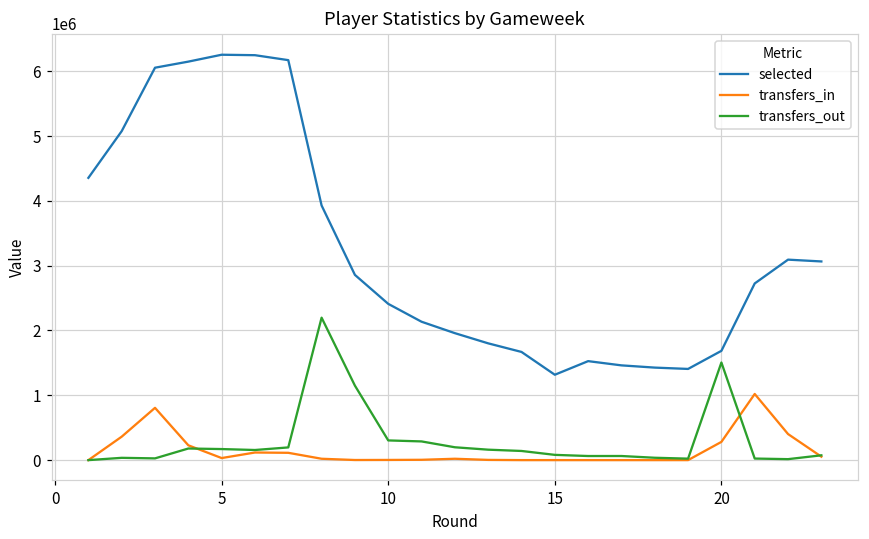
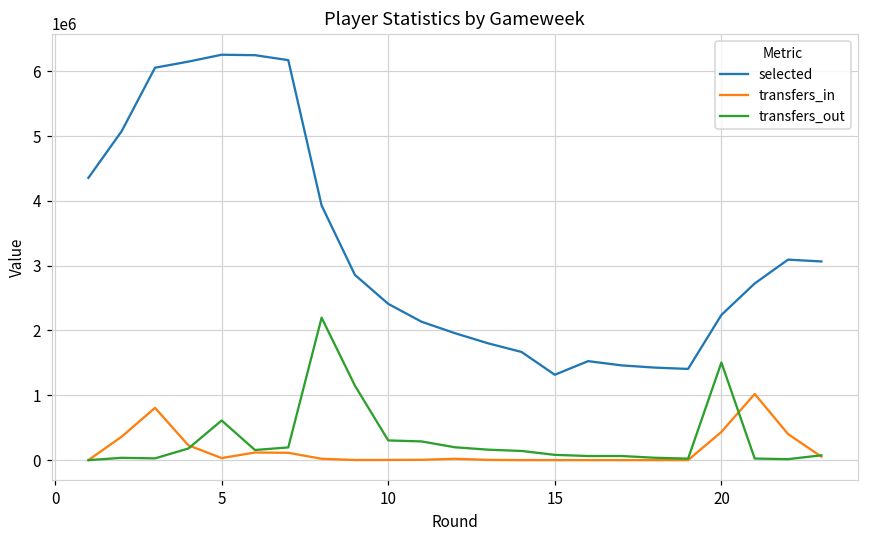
transfers_out, 5: 200000 -> 600000
selected, 20: 1700000 -> 2200000
transfers_in, 20: 300000 -> 400000
